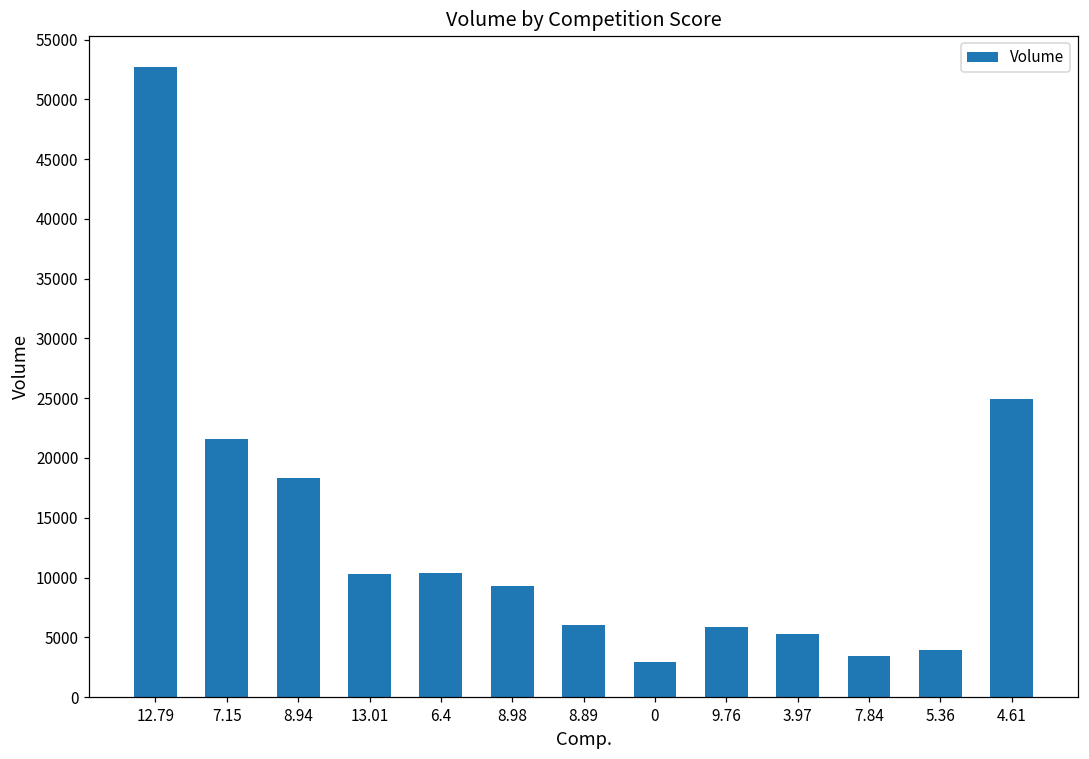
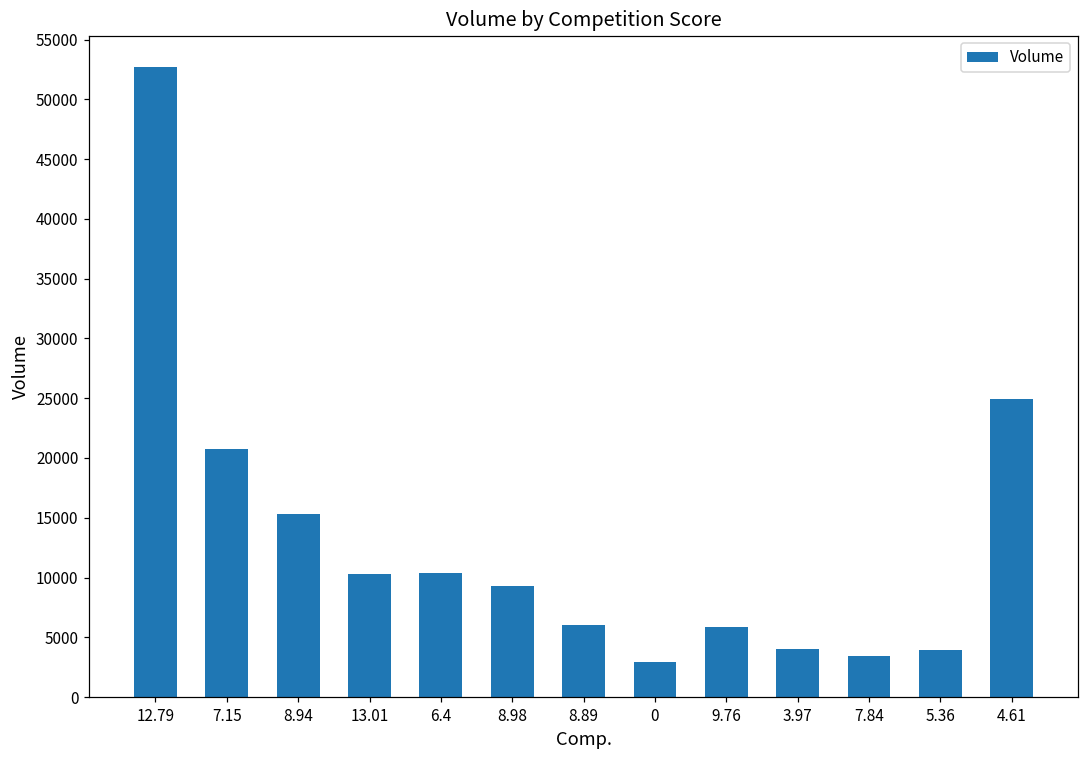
7.15: 21600 -> 20700
8.94: 18400 -> 15400
3.97: 5300 -> 4000
